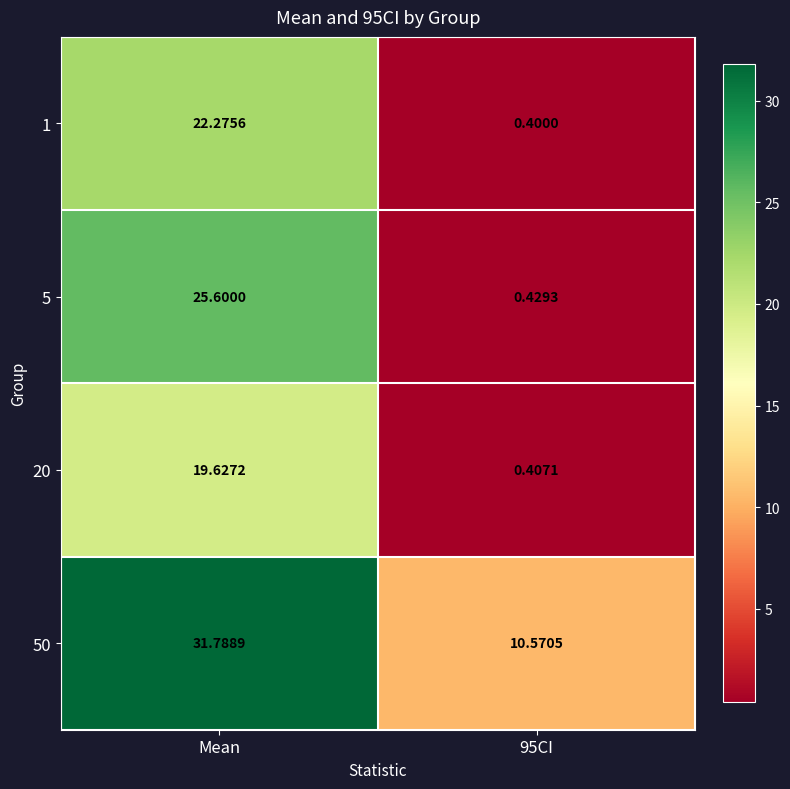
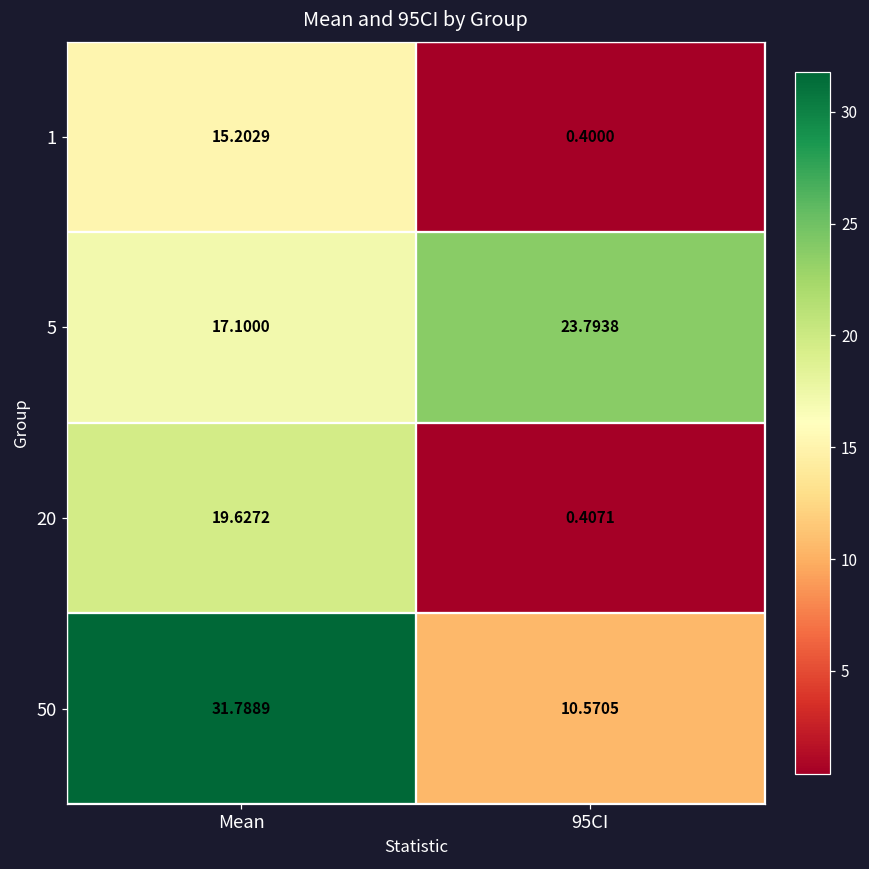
1, Mean: 22.2756 -> 15.2029
5, Mean: 25.6000 -> 17.1000
5, 95CI: 0.4293 -> 23.7938
